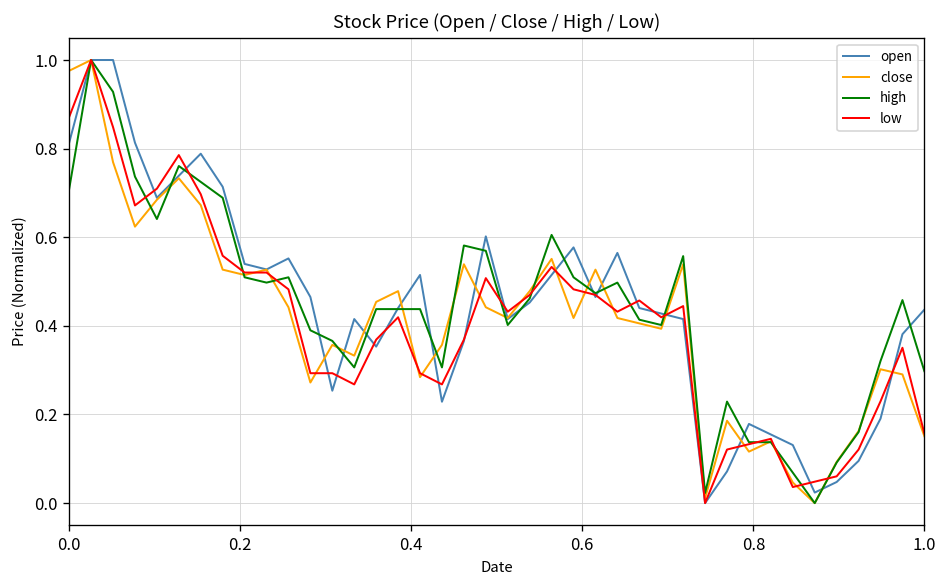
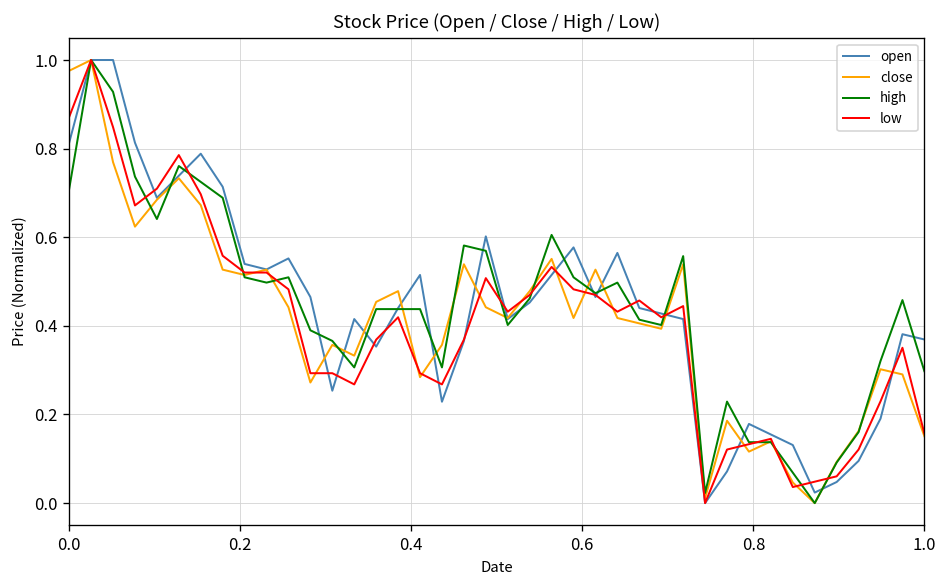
open, 1.0: 0.44 -> 0.37
